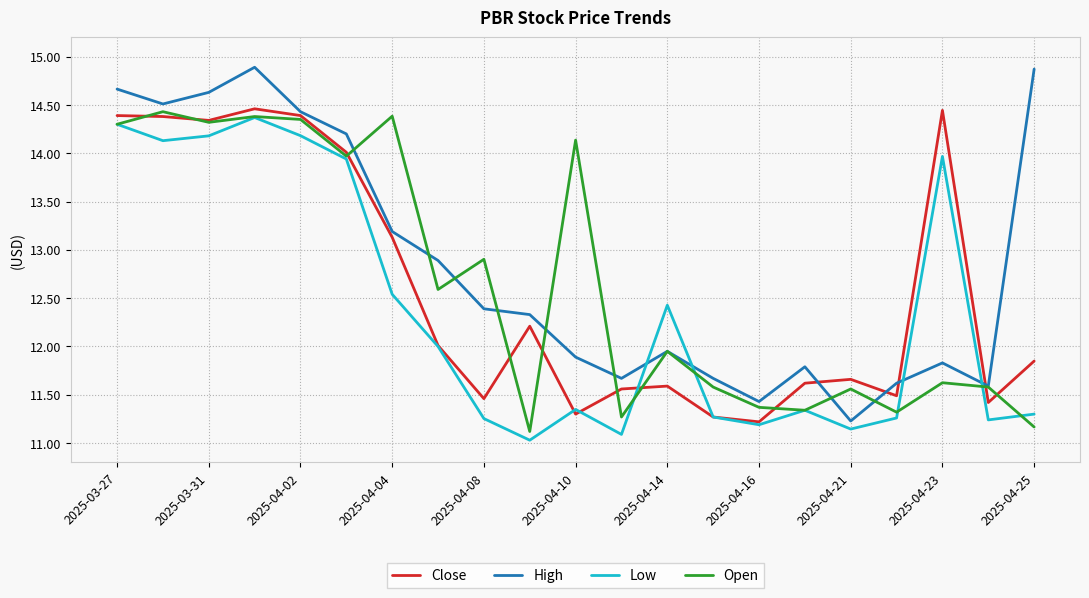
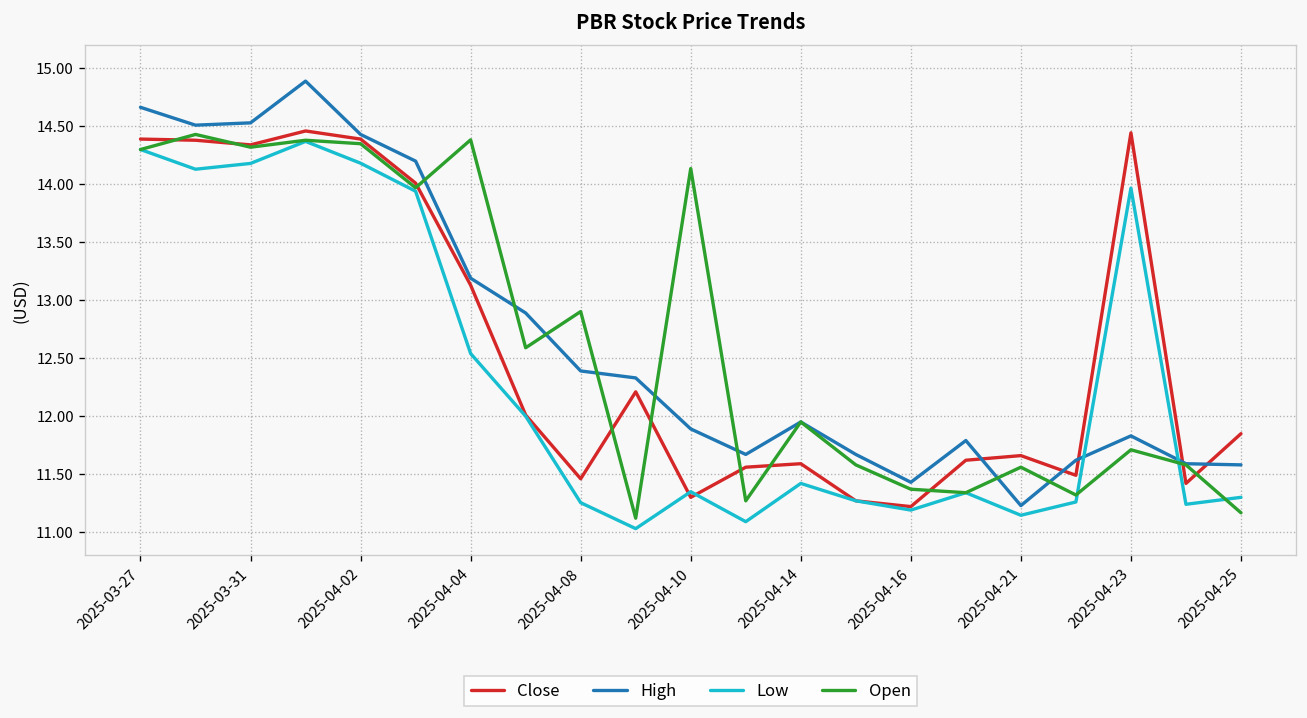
High, 2025-03-31: 14.6 -> 14.5
Low, 2025-04-14: 12.4 -> 11.4
Open, 2025-04-23: 11.6 -> 11.7
High, 2025-04-25: 14.9 -> 11.6
